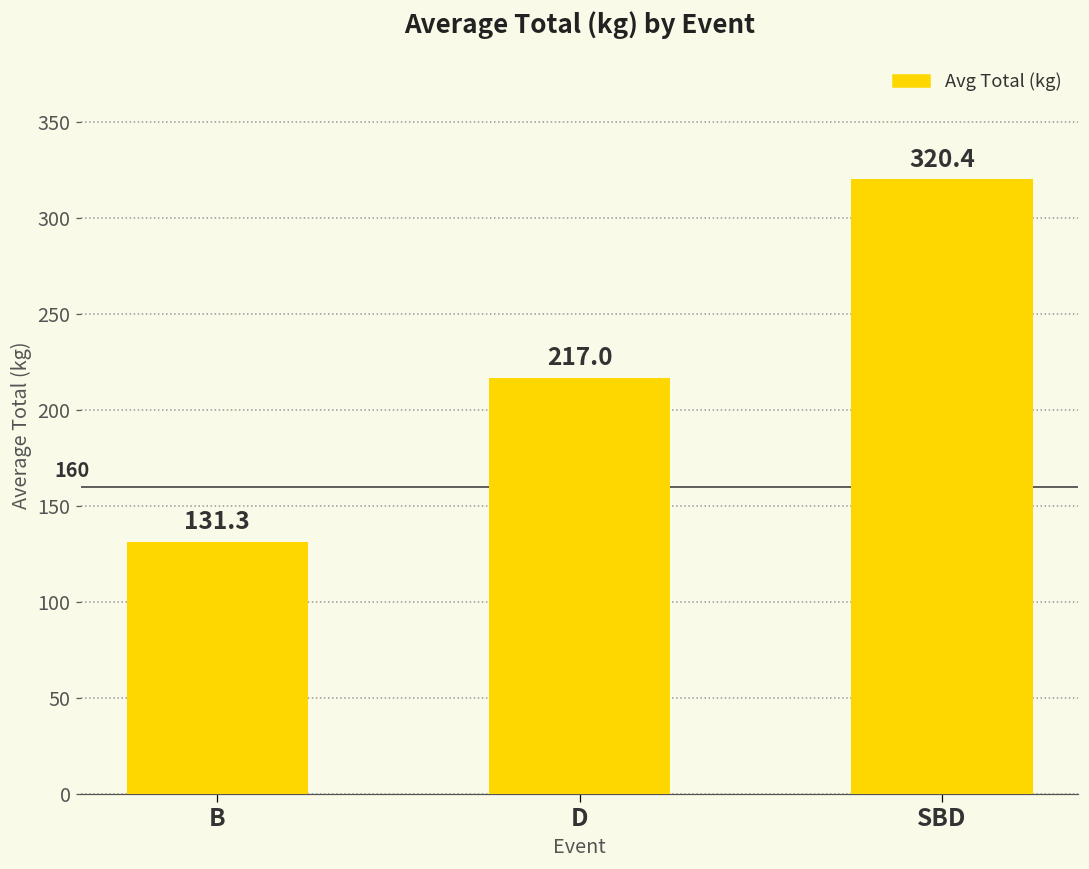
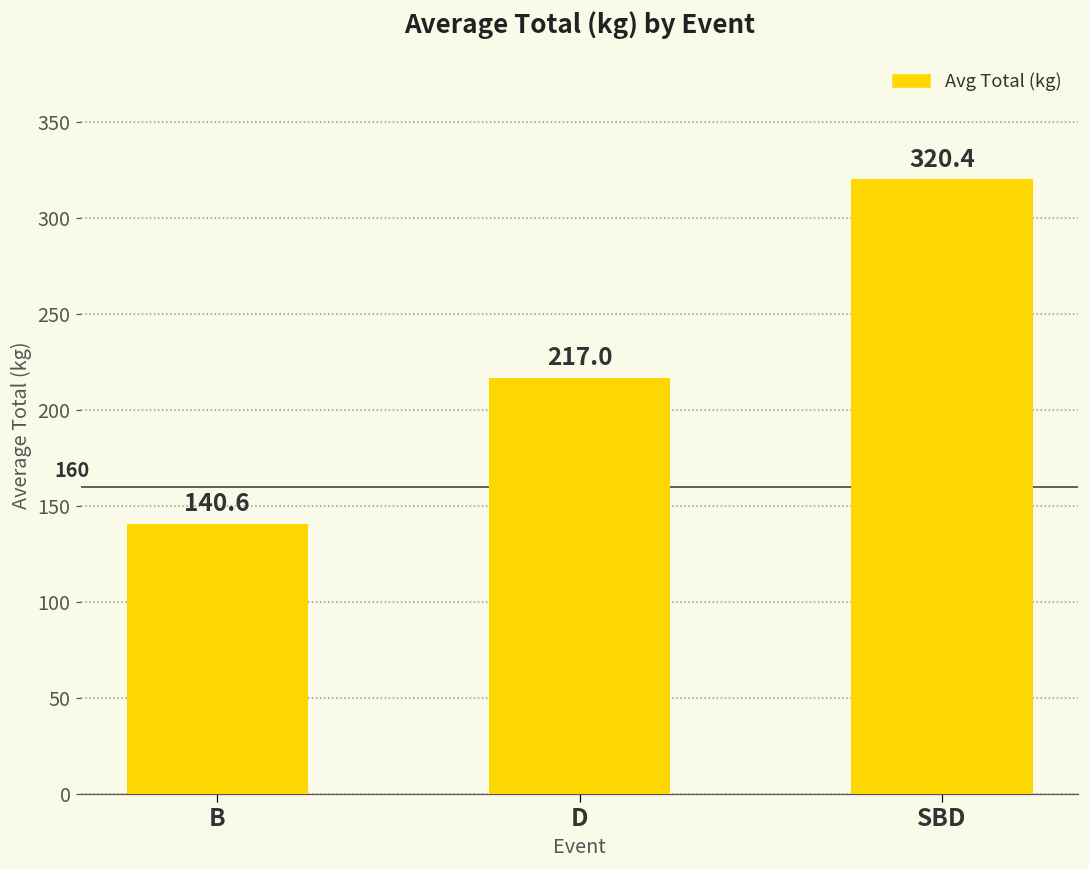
B: 131.3 -> 140.6
